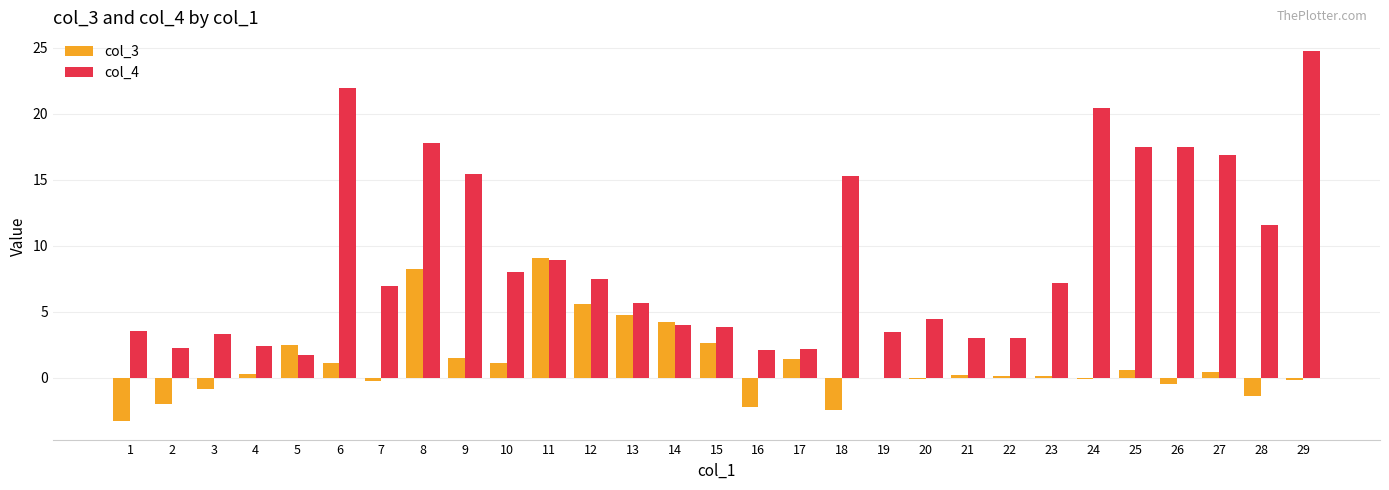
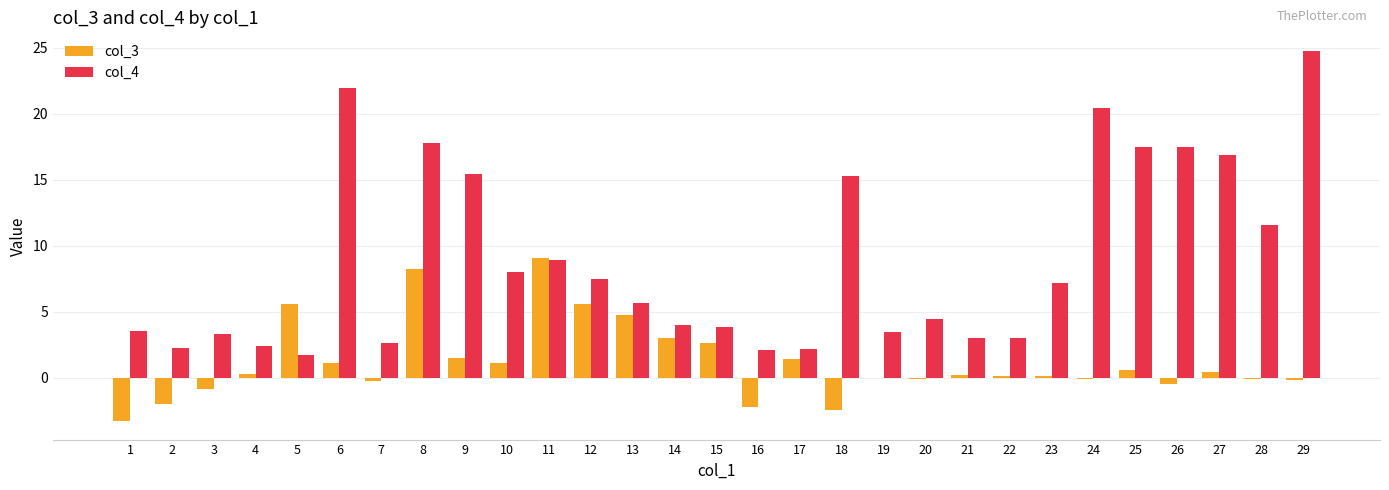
col_3, 5: 2.5 -> 5.6
col_4, 7: 6.9 -> 2.6
col_3, 14: 4.2 -> 3.0
col_3, 28: -1.4 -> -0.1
